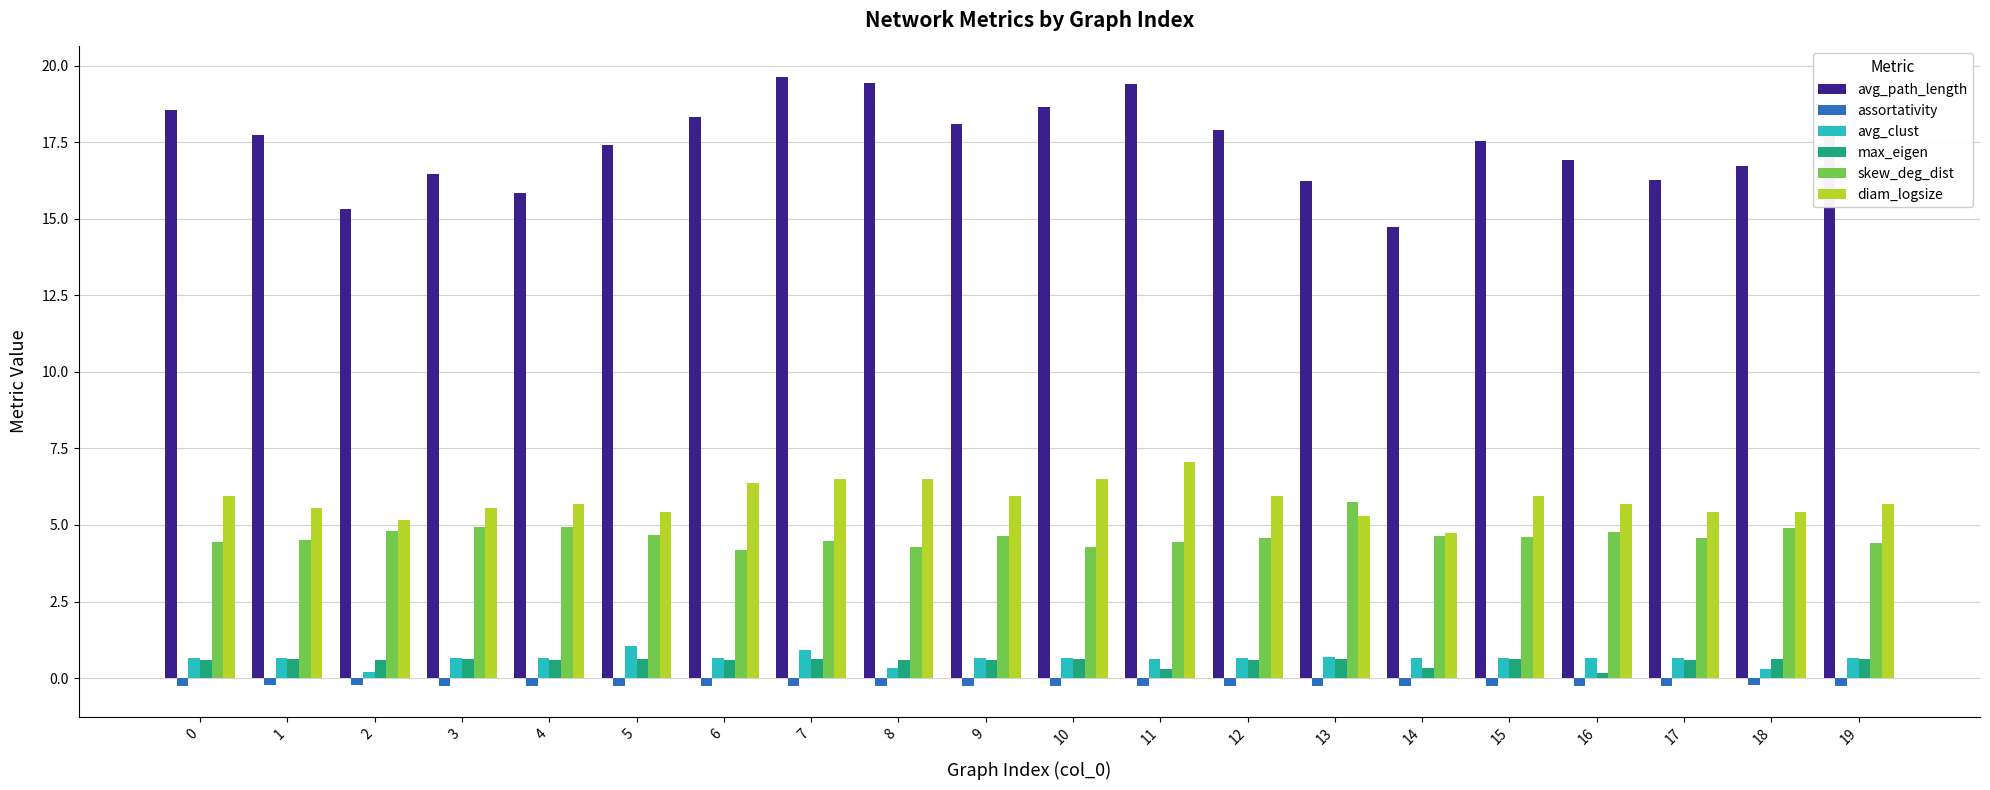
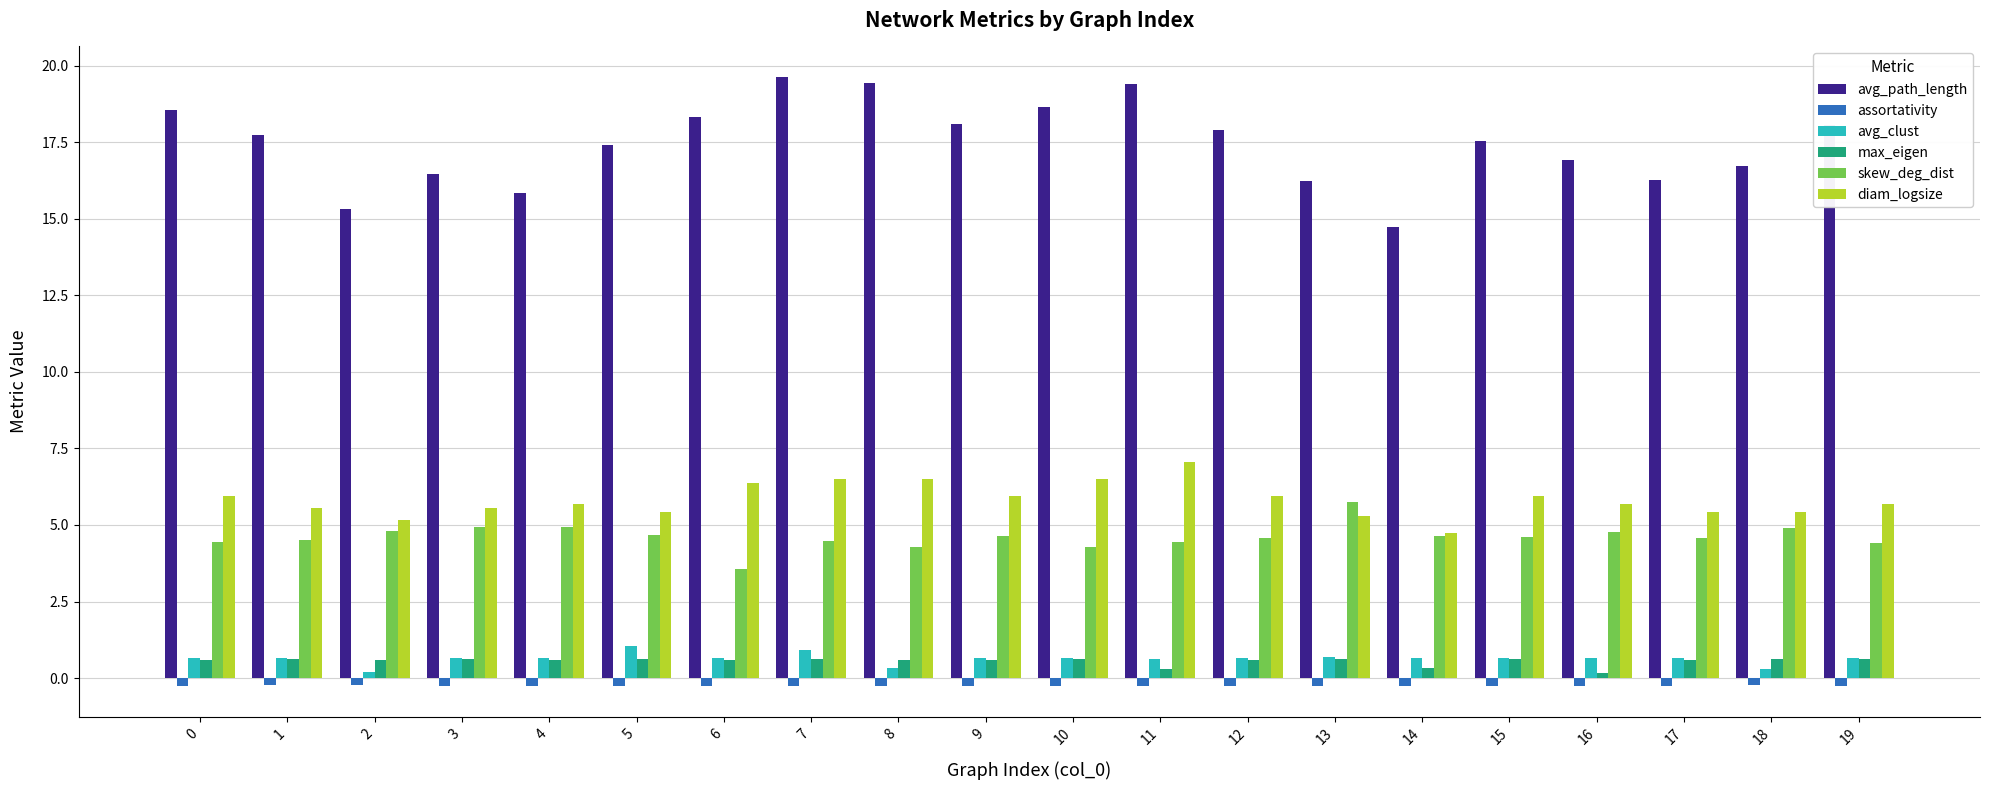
skew_deg_dist, 6: 4.2 -> 3.6
